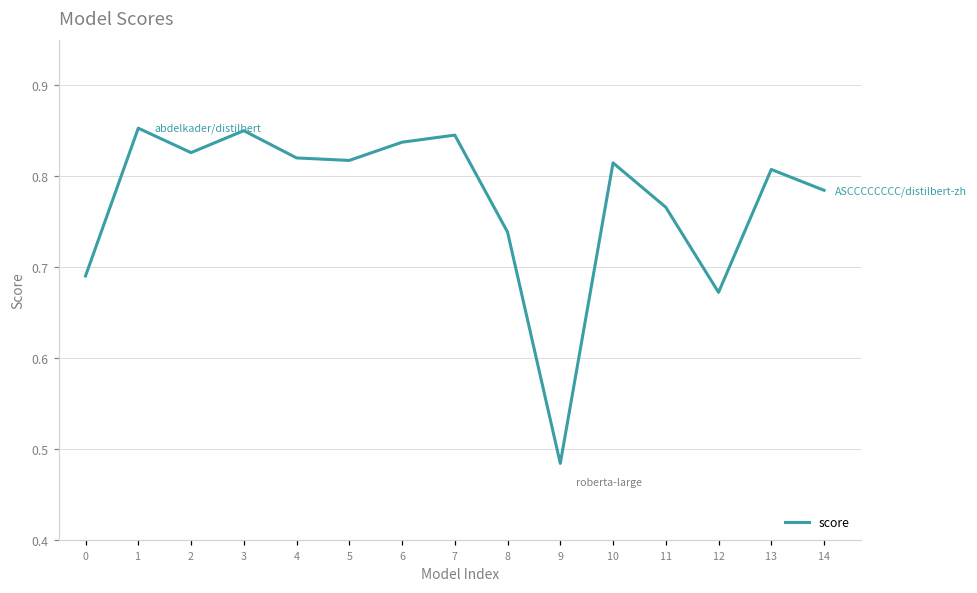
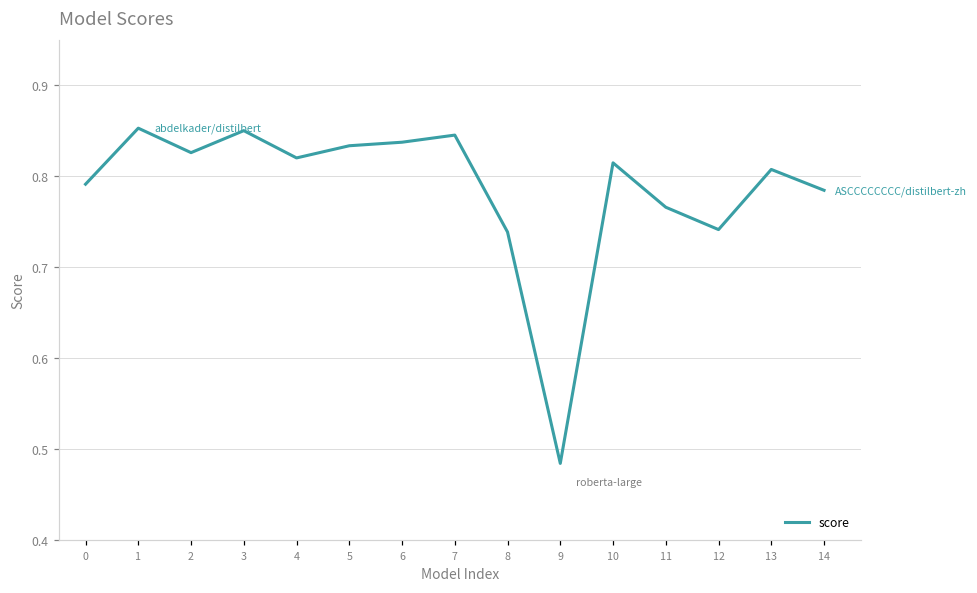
score, 0: 0.69 -> 0.79
score, 5: 0.82 -> 0.83
score, 12: 0.67 -> 0.74
